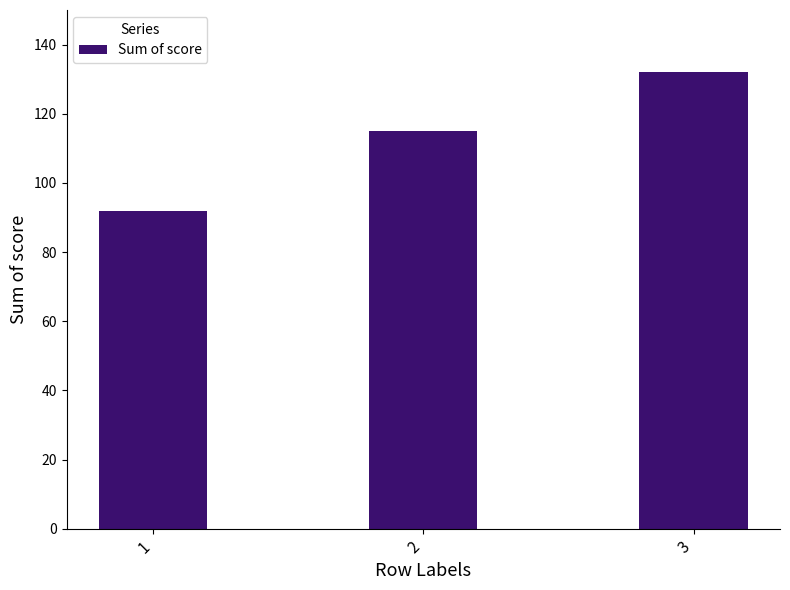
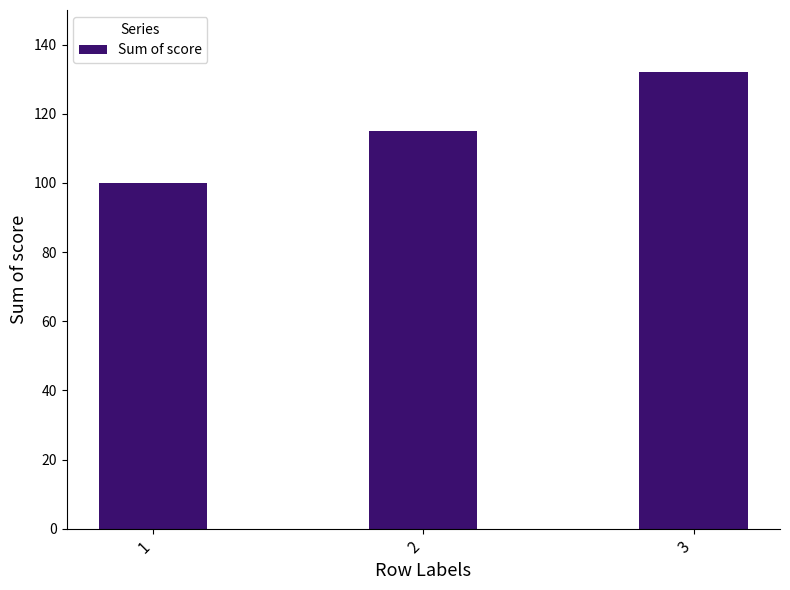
1: 92 -> 100
